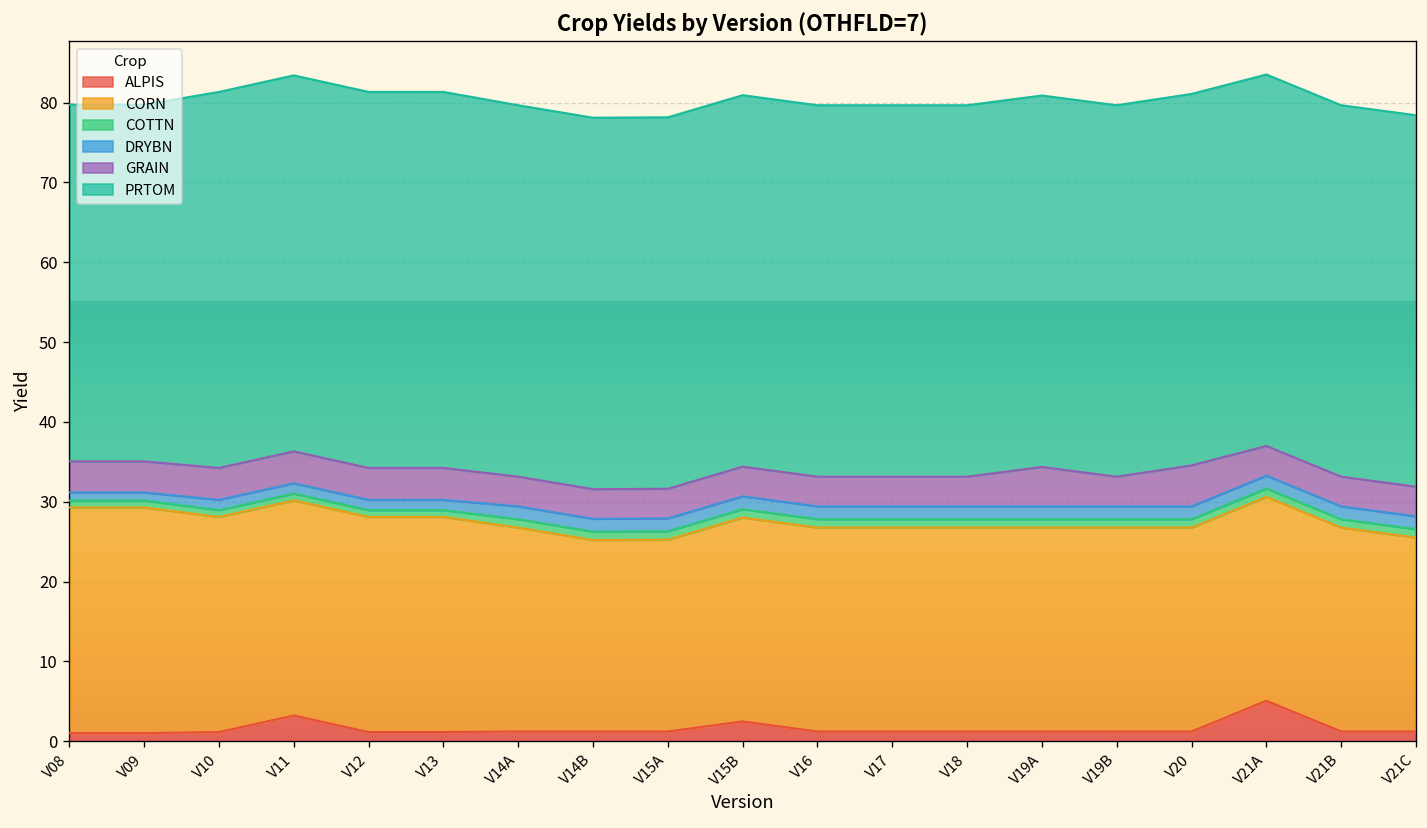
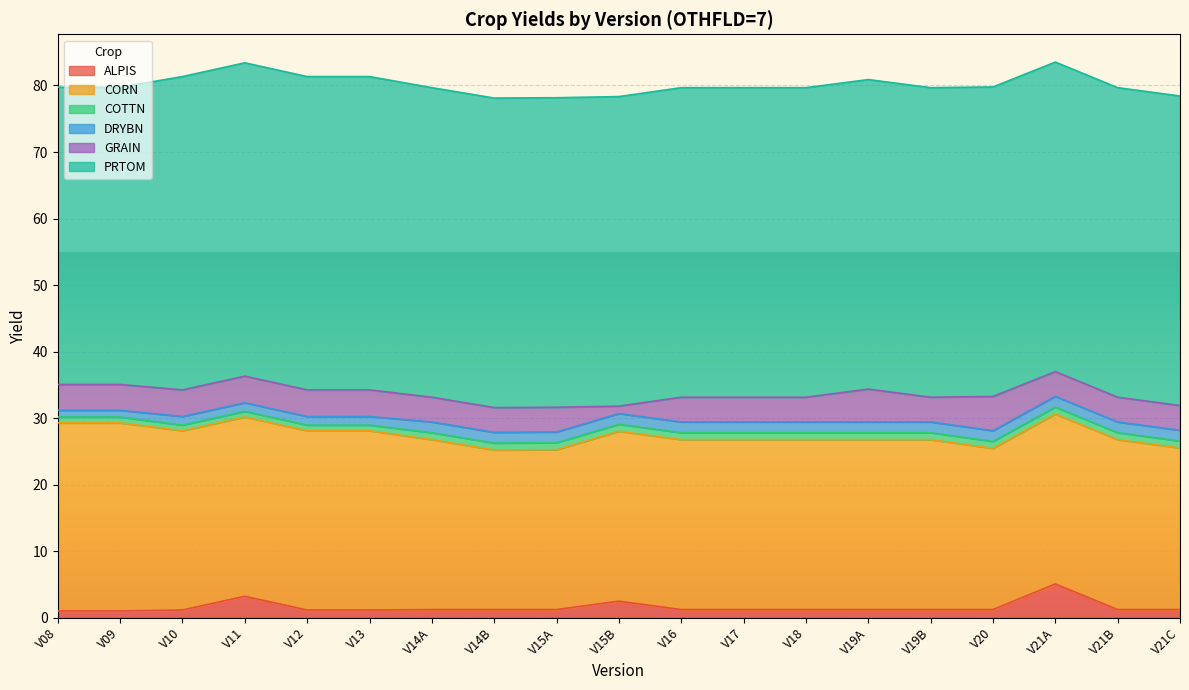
GRAIN, V15B: 4 -> 1
CORN, V20: 26 -> 24
